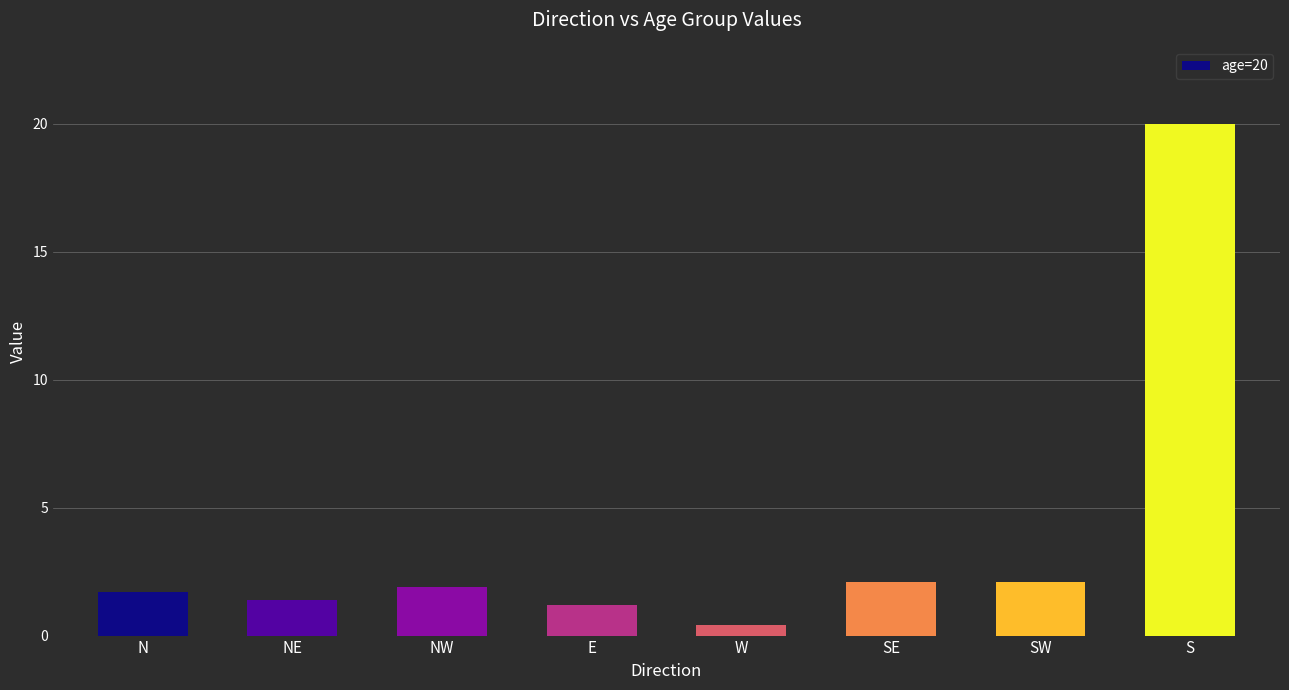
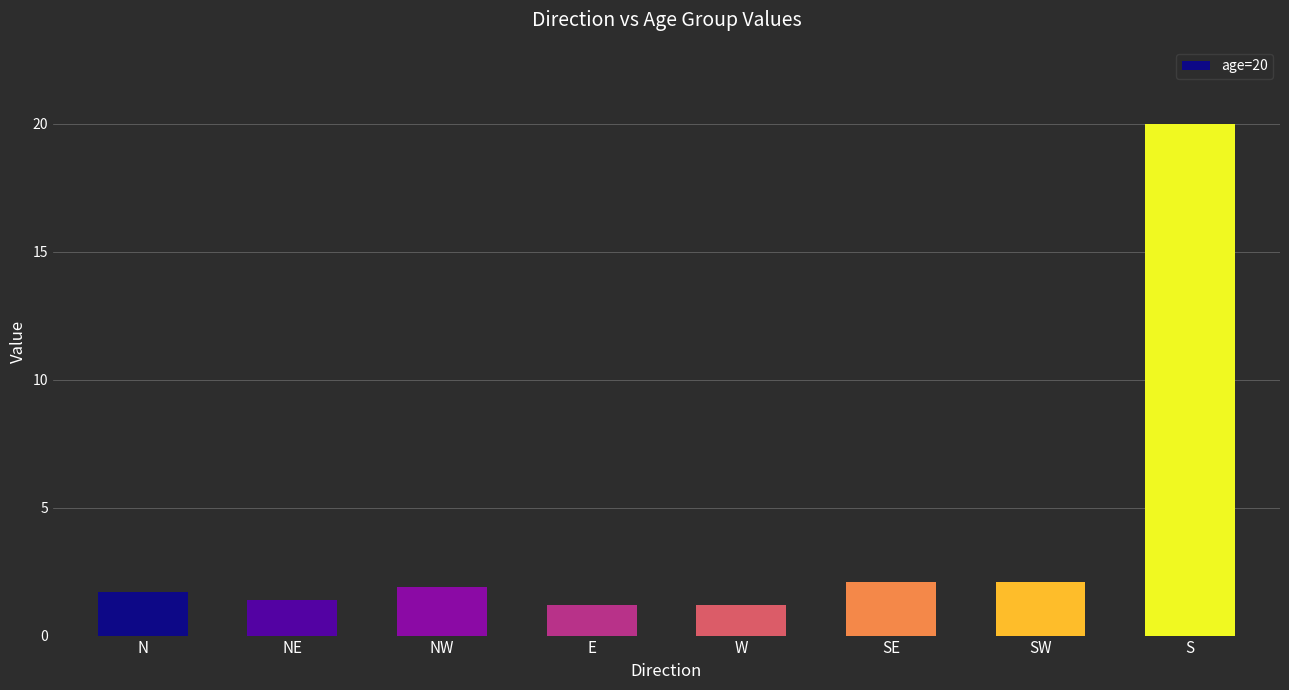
W: 0.4 -> 1.2
